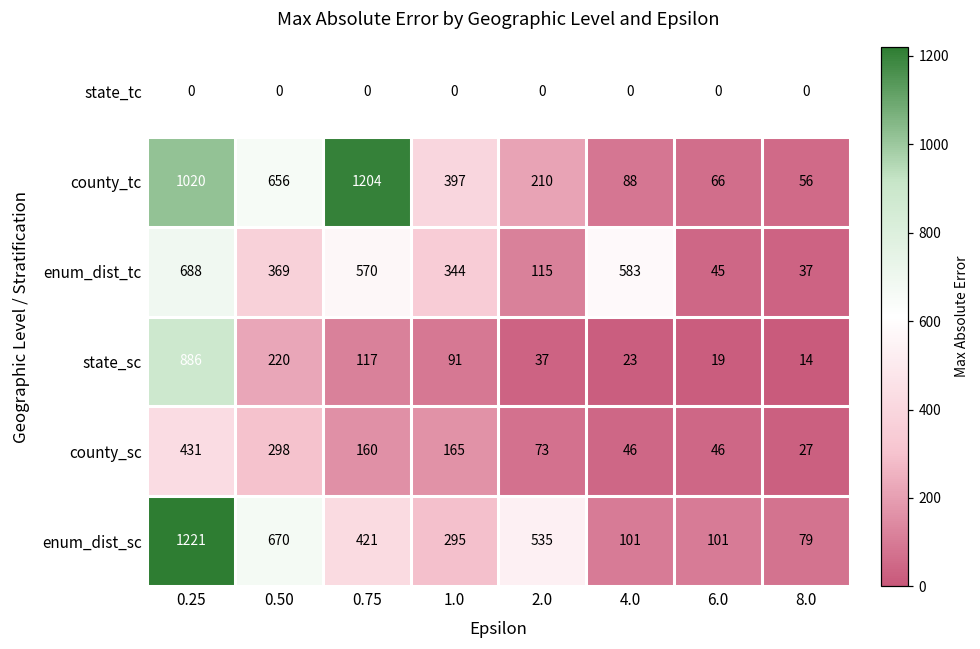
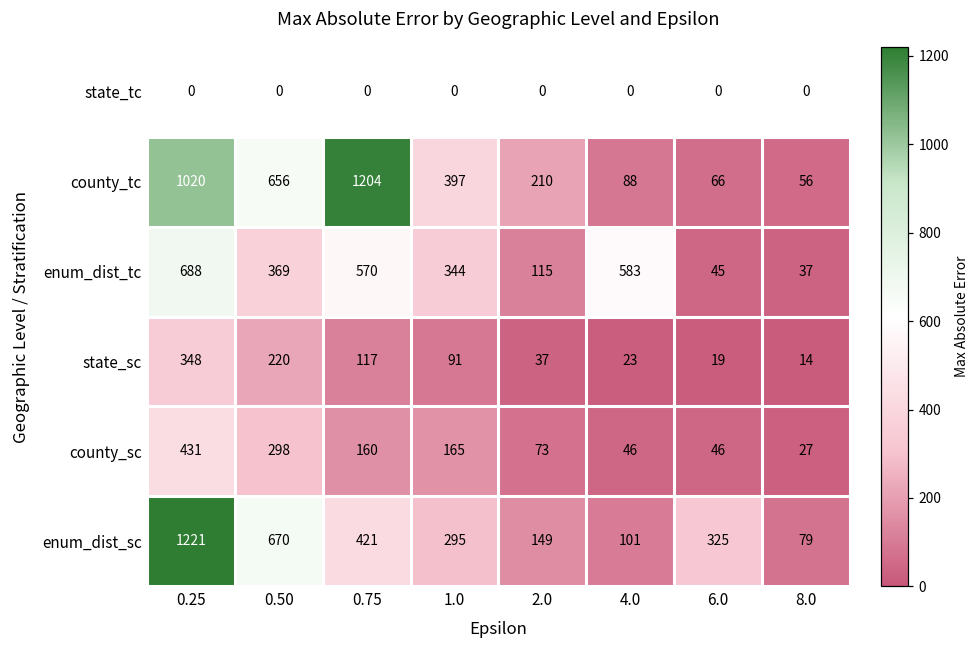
state_sc, 0.25: 886 -> 348
enum_dist_sc, 2.0: 535 -> 149
enum_dist_sc, 6.0: 101 -> 325
